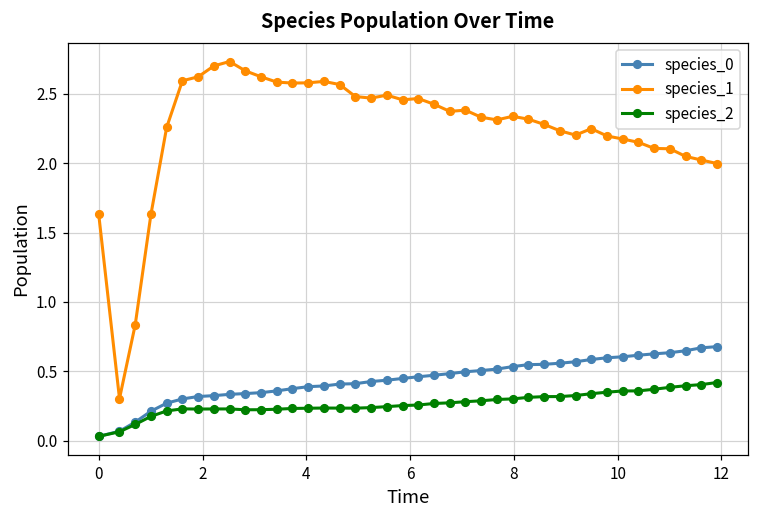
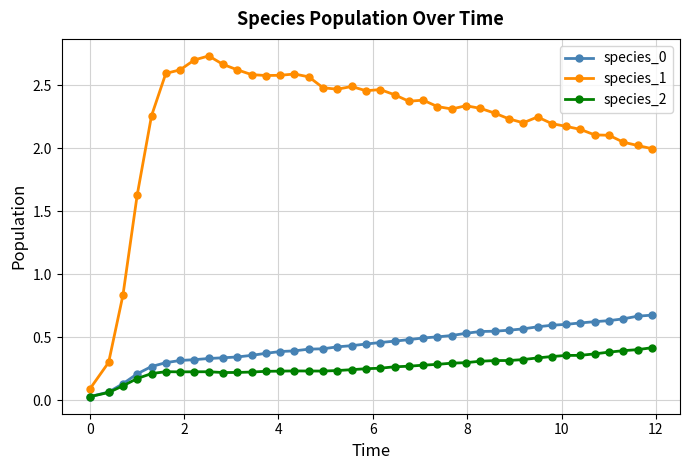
species_1, 0: 1.63 -> 0.09
